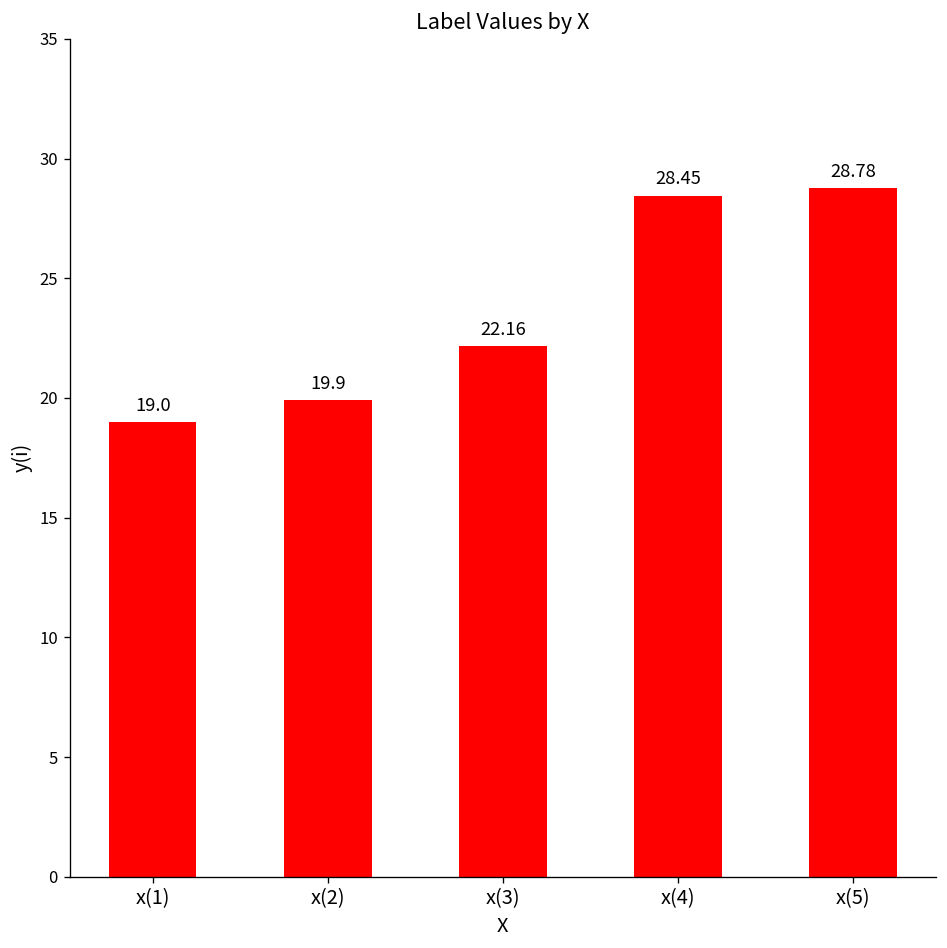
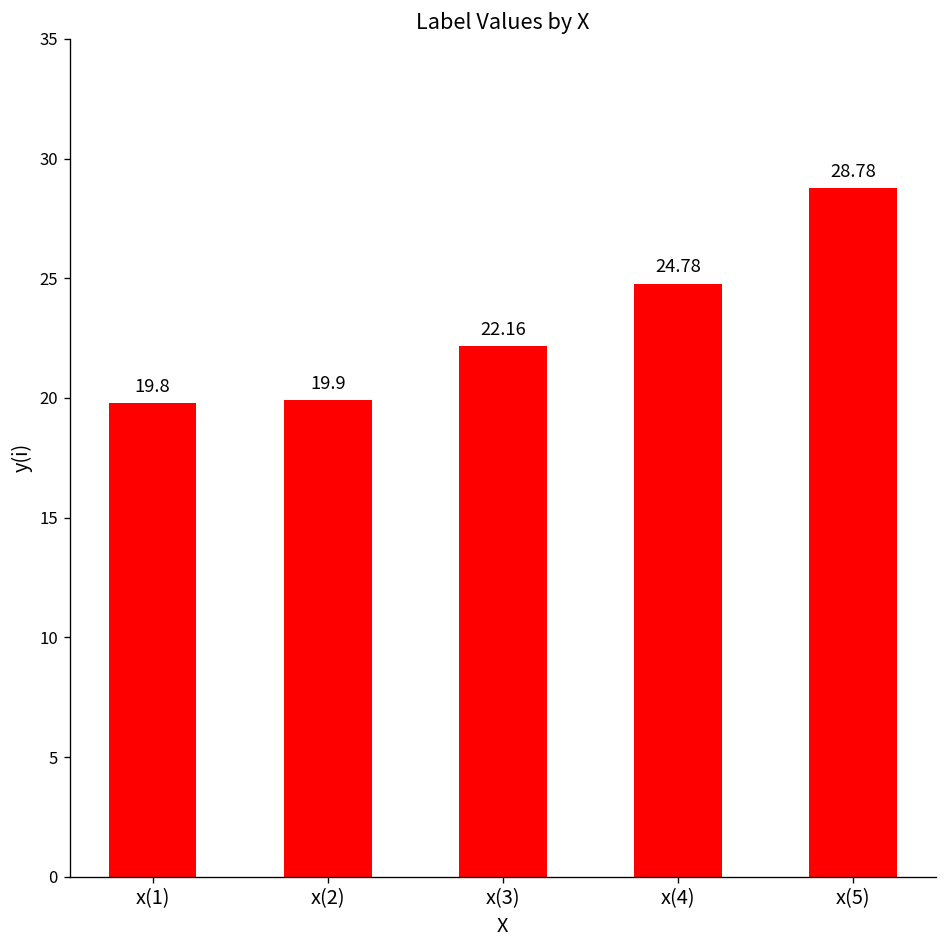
x(1): 19.0 -> 19.8
x(4): 28.45 -> 24.78
